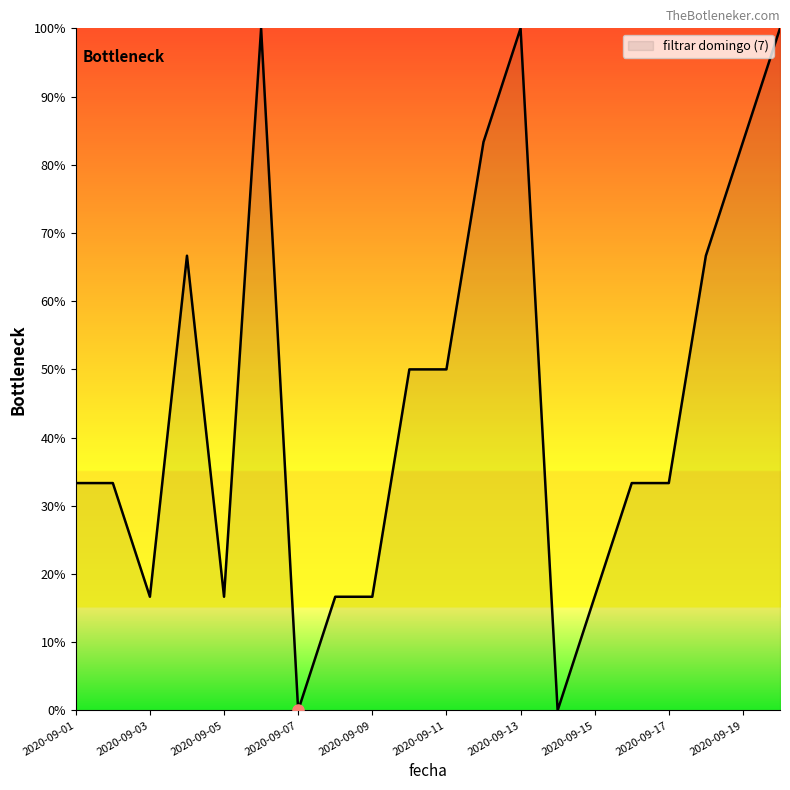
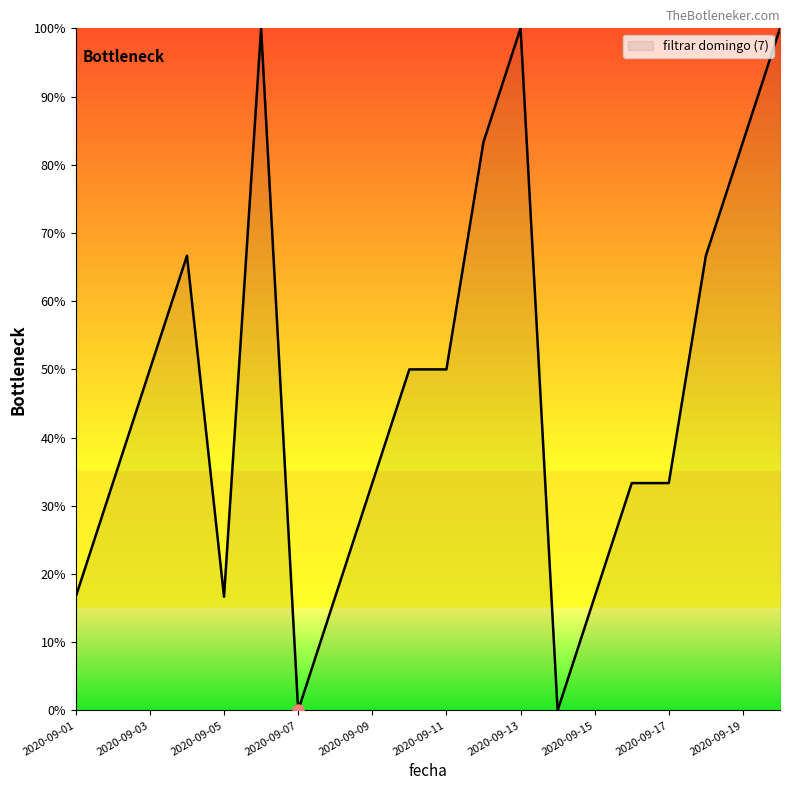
filtrar domingo (7), 2020-09-01: 33% -> 17%
filtrar domingo (7), 2020-09-03: 17% -> 50%
filtrar domingo (7), 2020-09-09: 17% -> 33%
